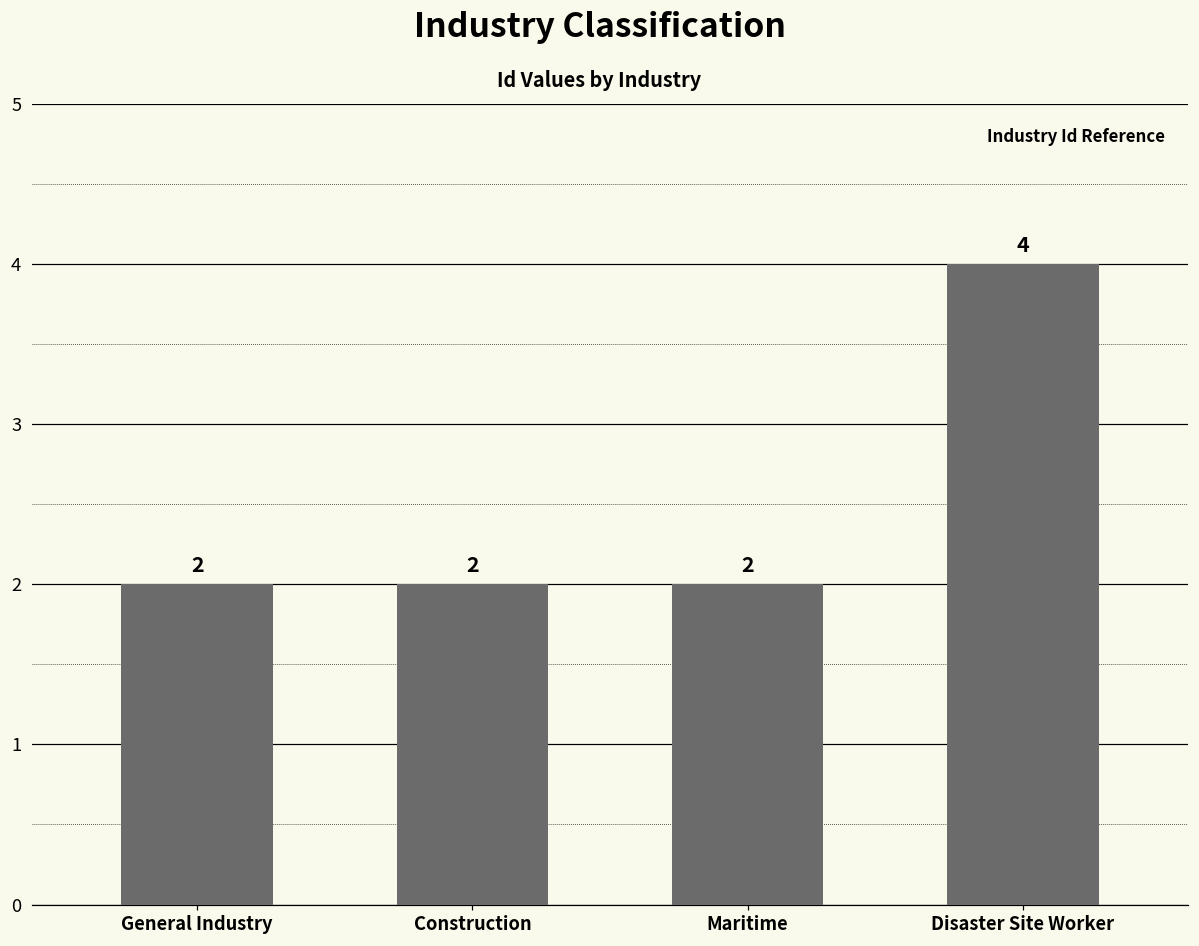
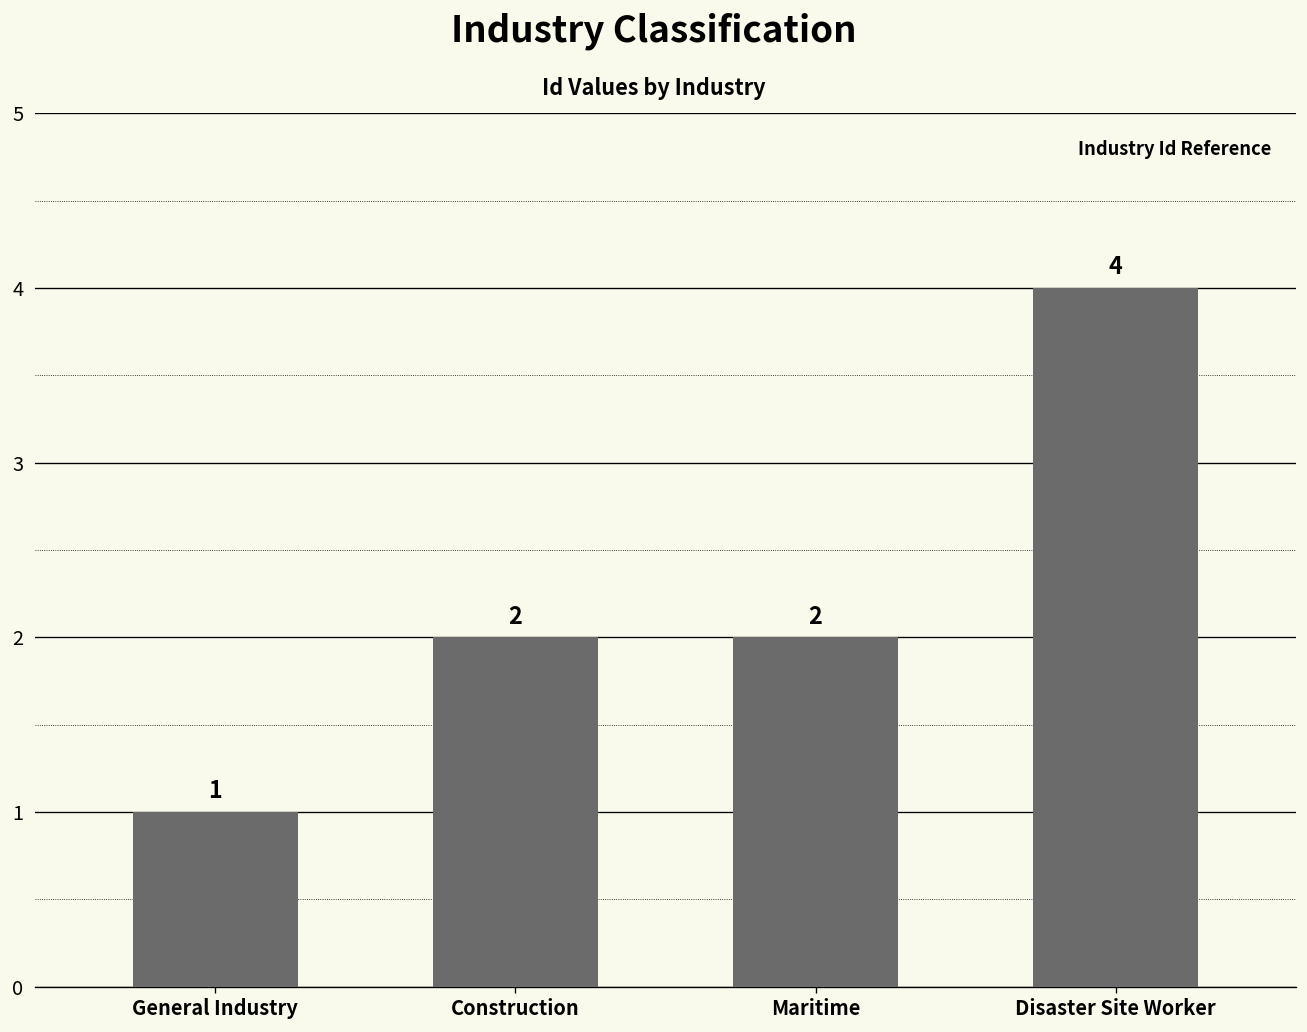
General Industry: 2 -> 1
